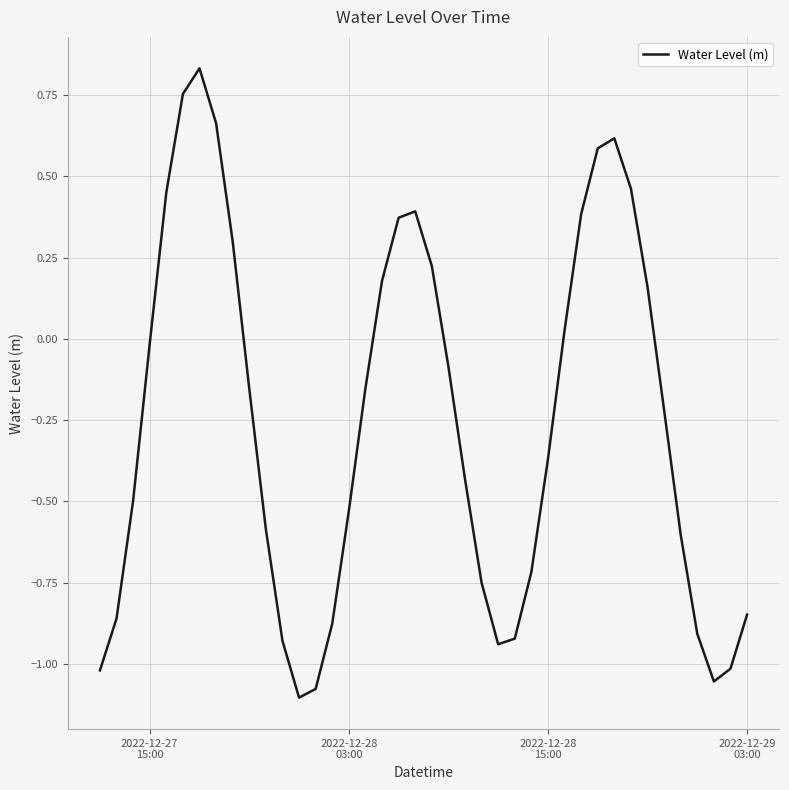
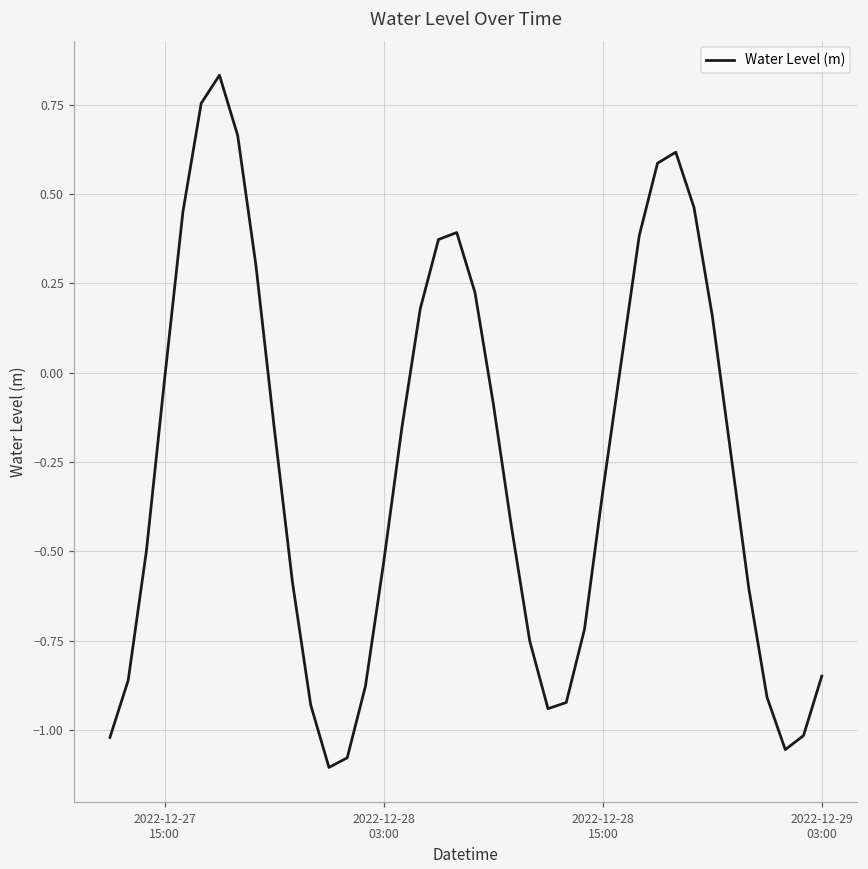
2022-12-28 15:00: -0.37 -> -0.33
